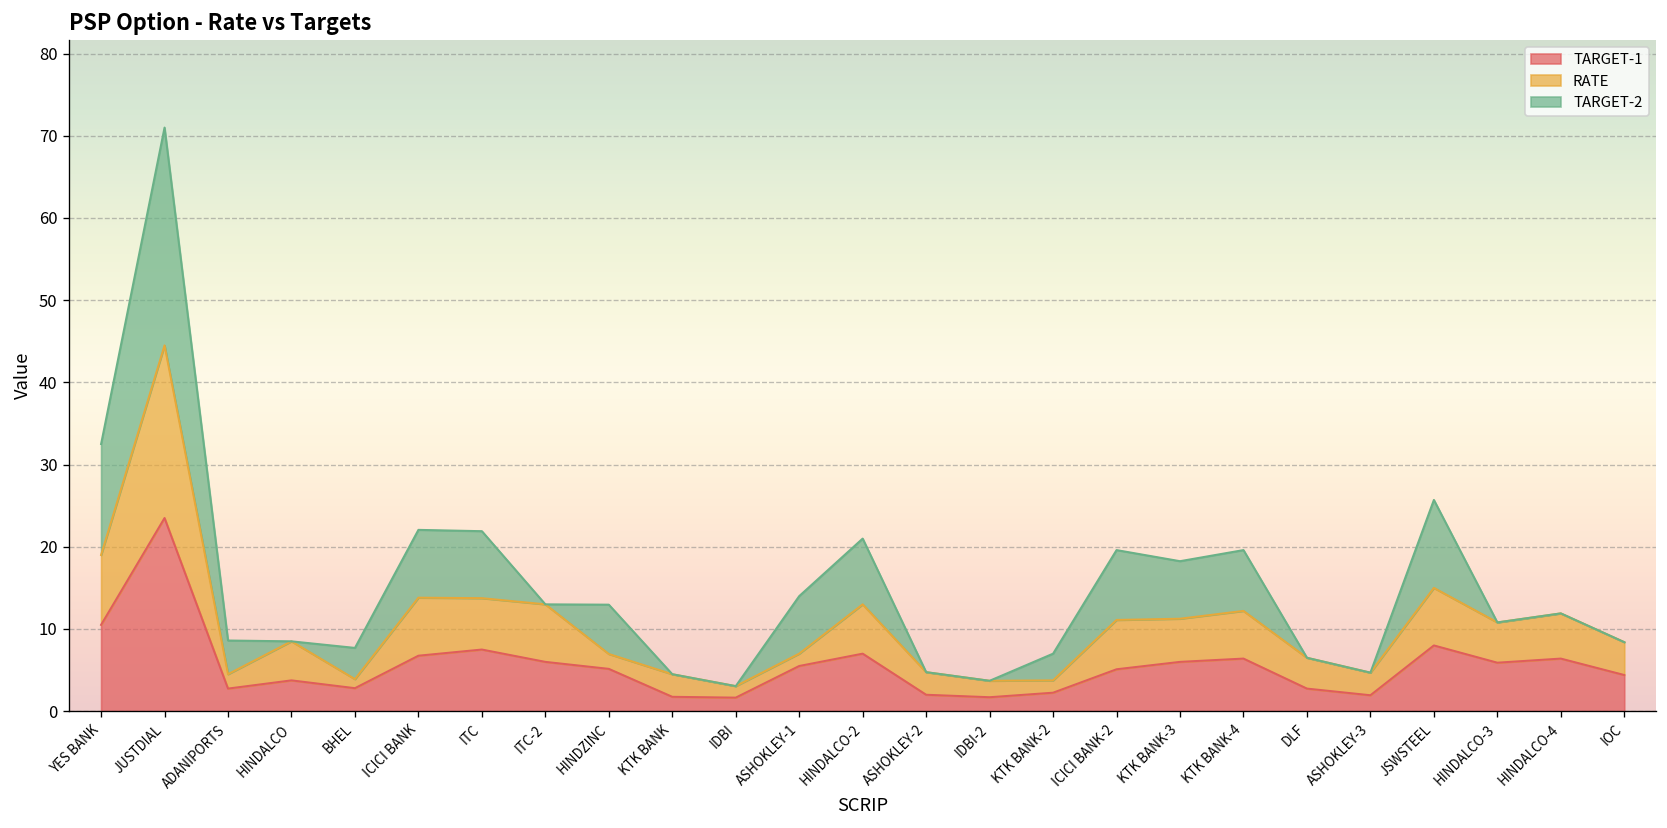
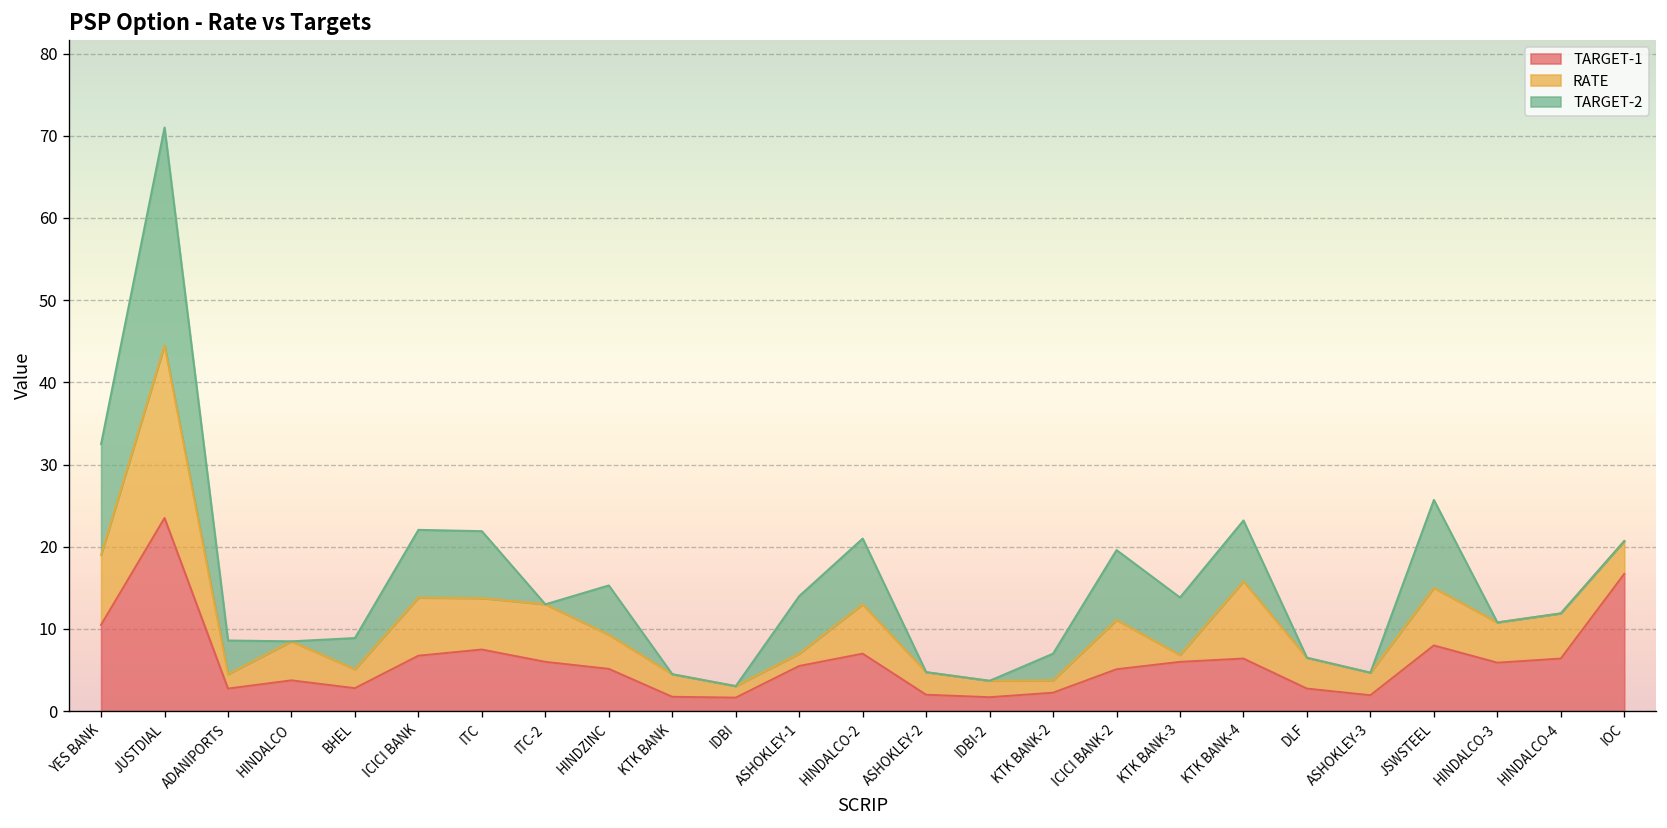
RATE, BHEL: 1 -> 2
RATE, HINDZINC: 2 -> 4
RATE, KTK BANK-3: 5 -> 1
RATE, KTK BANK-4: 6 -> 9
TARGET-1, IOC: 4 -> 17
